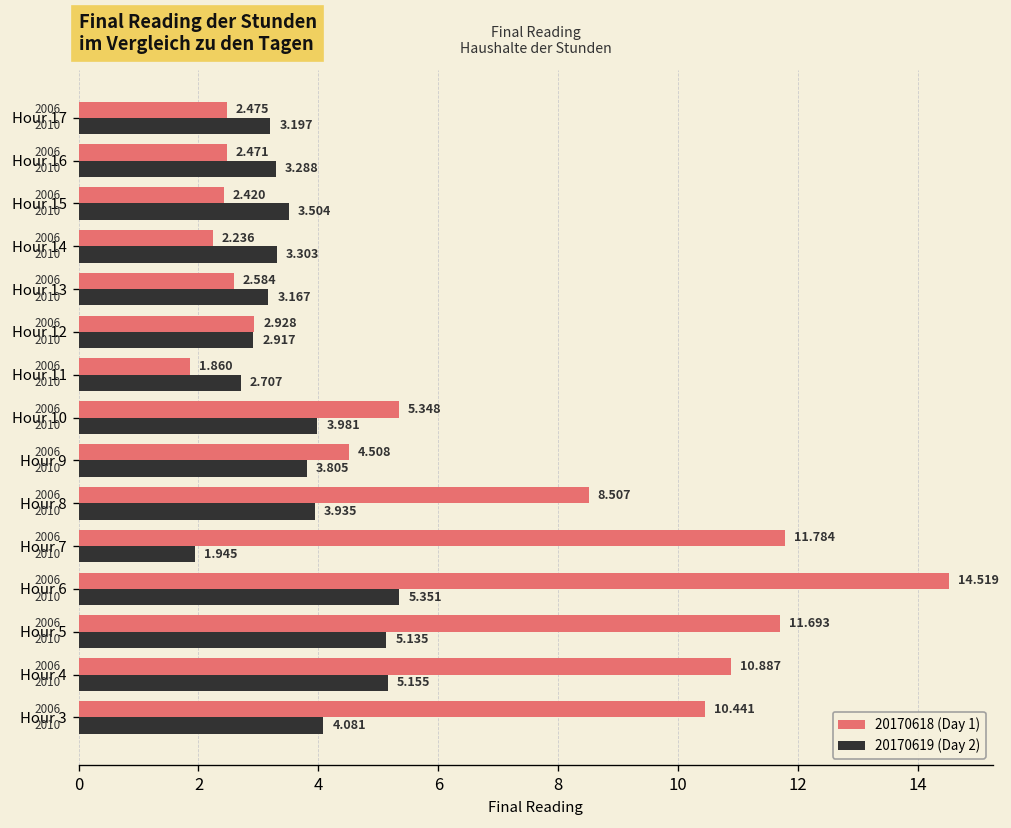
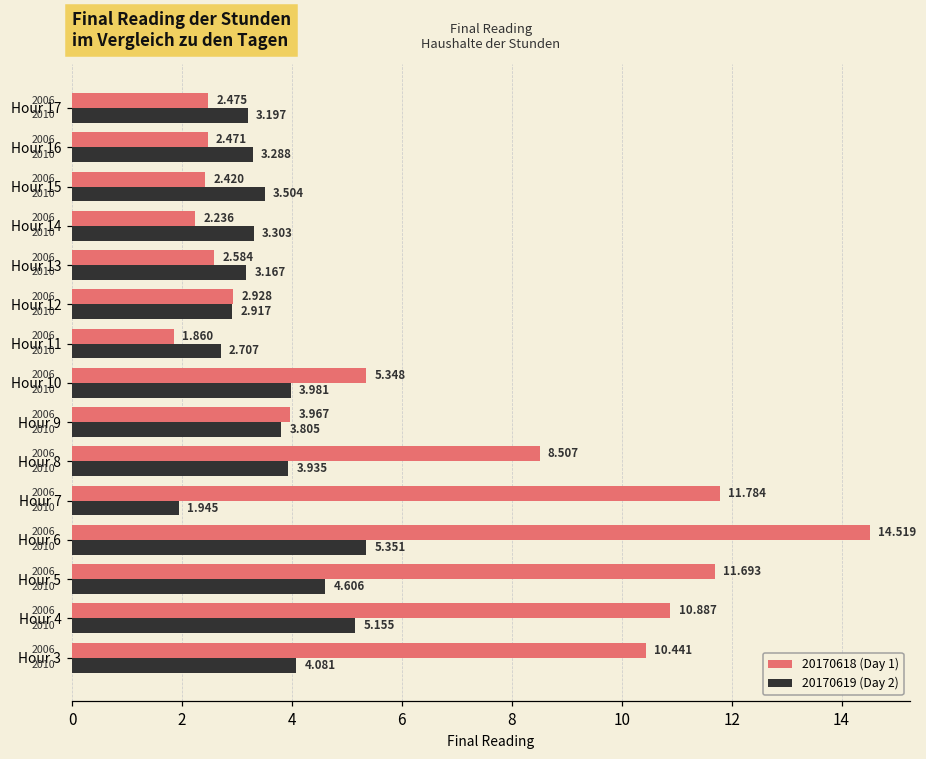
20170618 (Day 1), Hour 9: 4.508 -> 3.967
20170619 (Day 2), Hour 5: 5.135 -> 4.606
